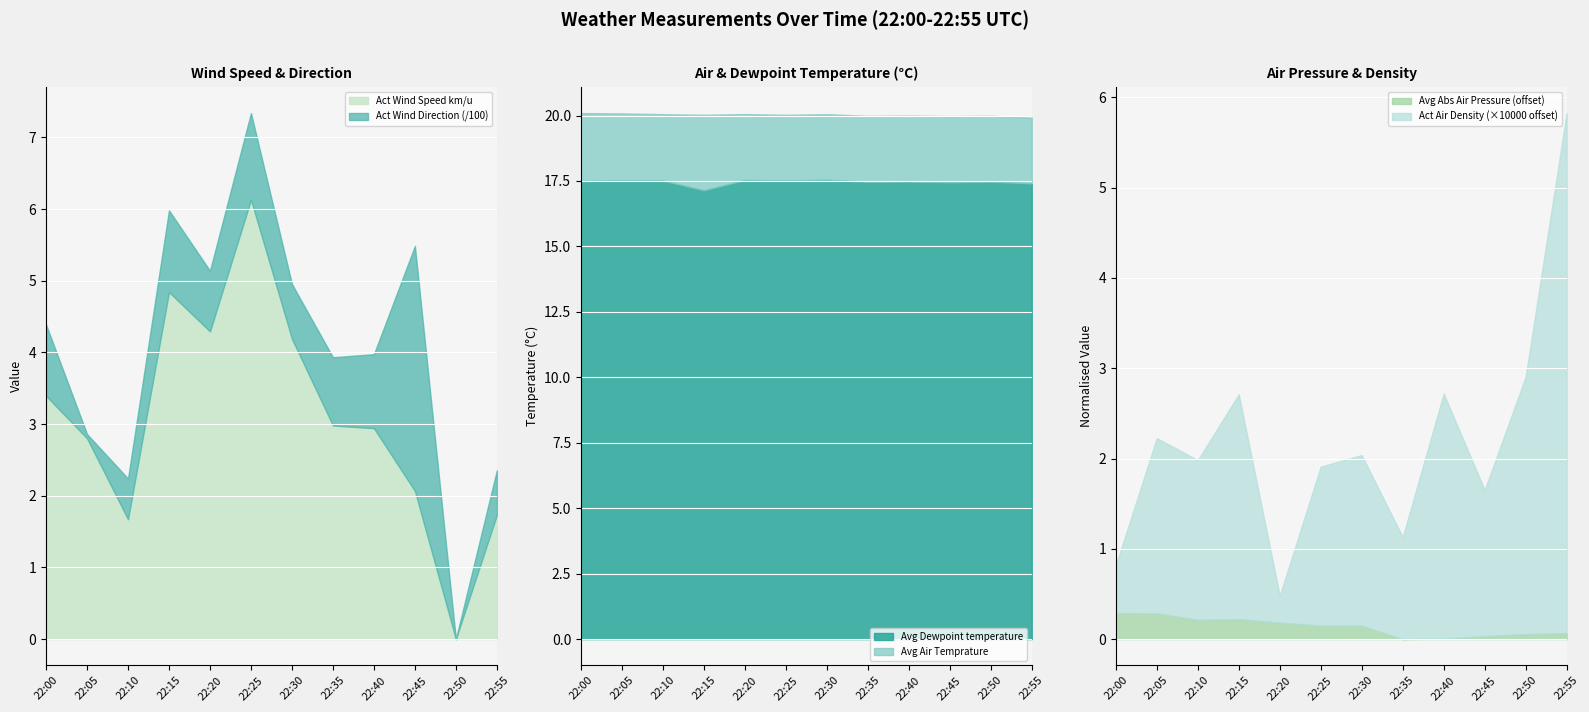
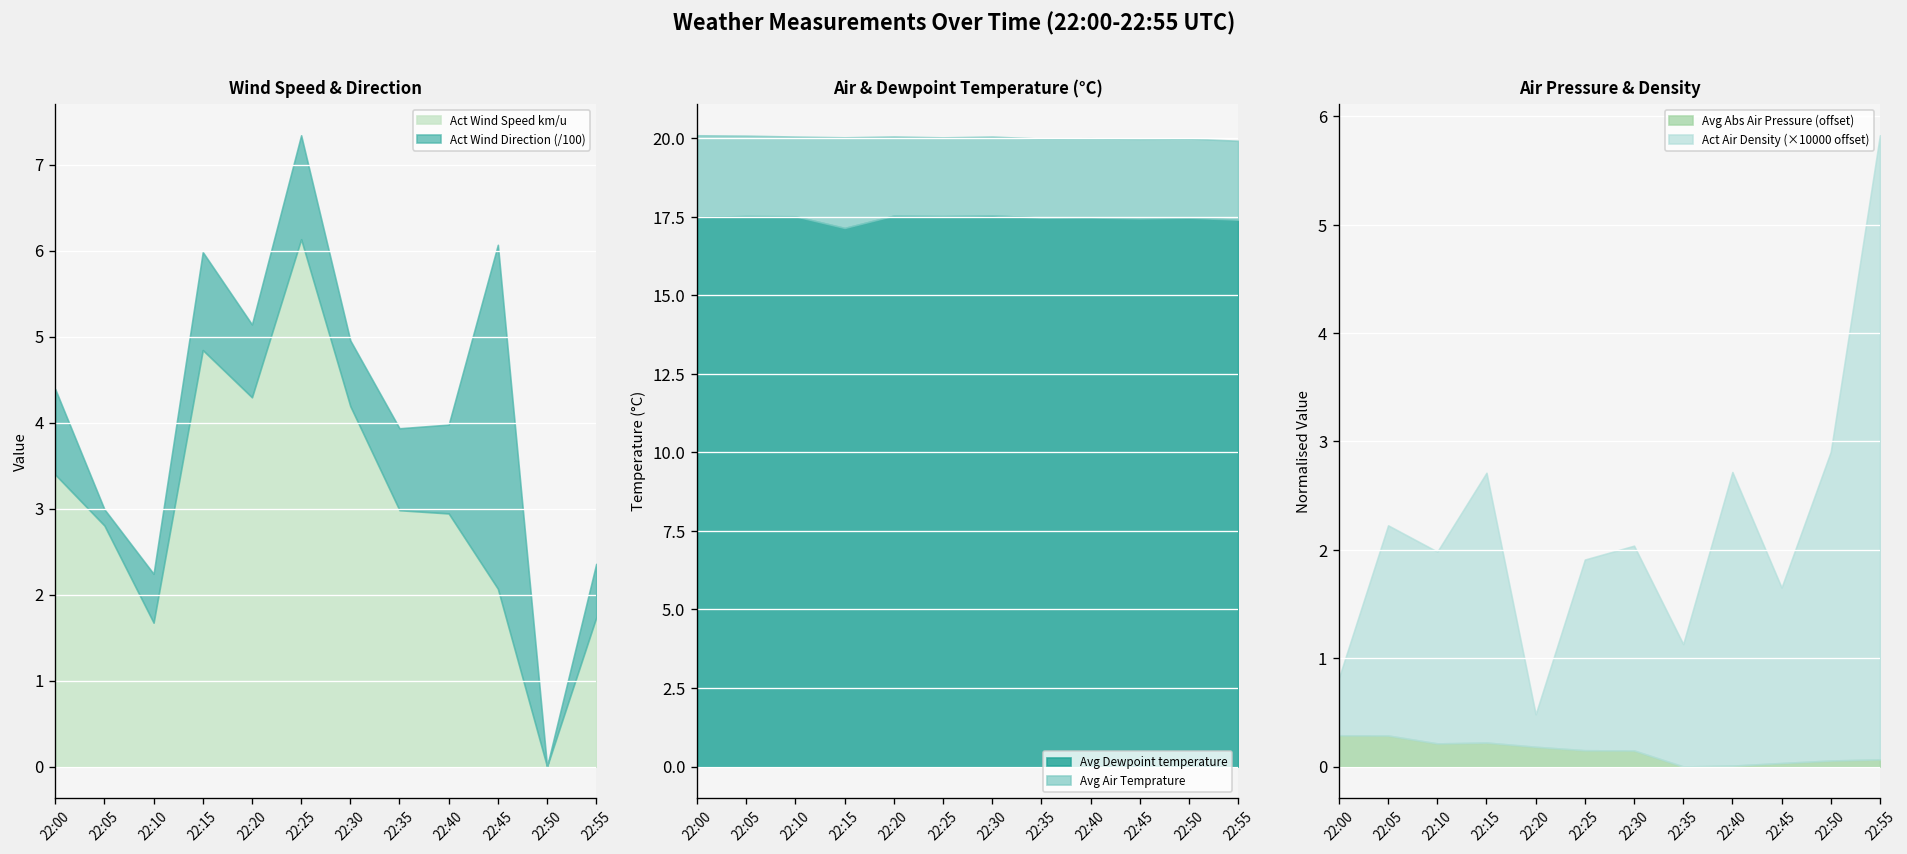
Wind Speed & Direction, Act Wind Direction (/100), 22:05: 0.1 -> 0.2
Wind Speed & Direction, Act Wind Direction (/100), 22:45: 3.4 -> 4.0
